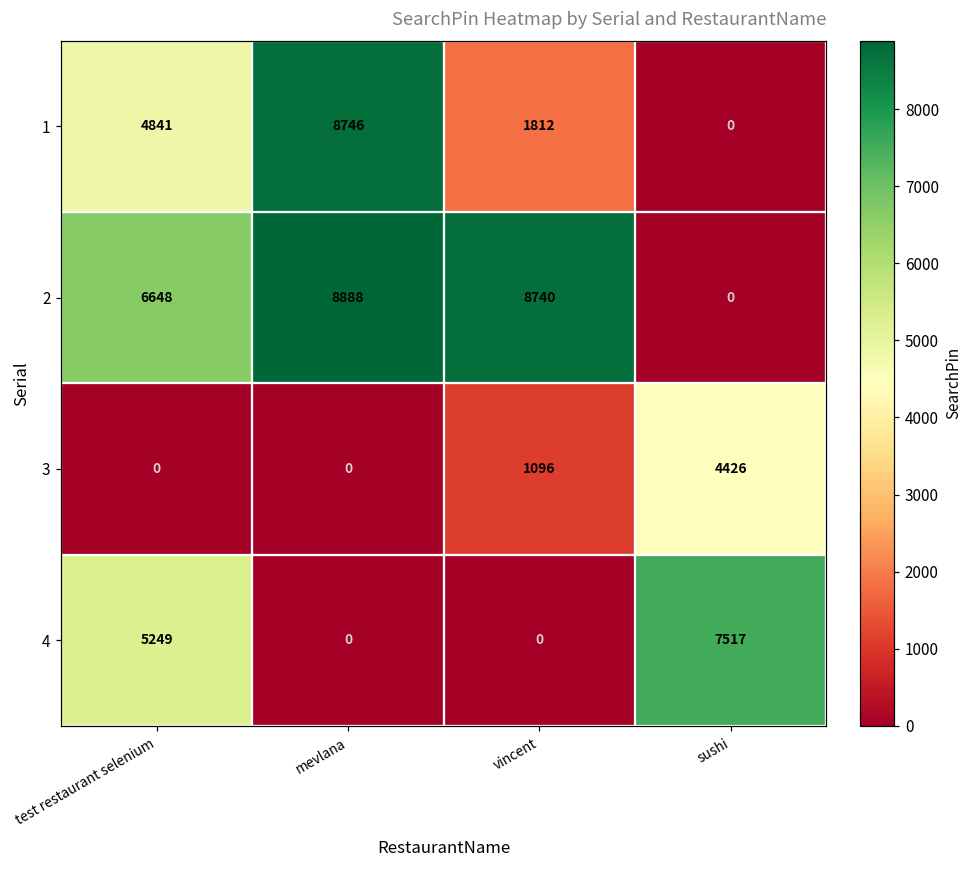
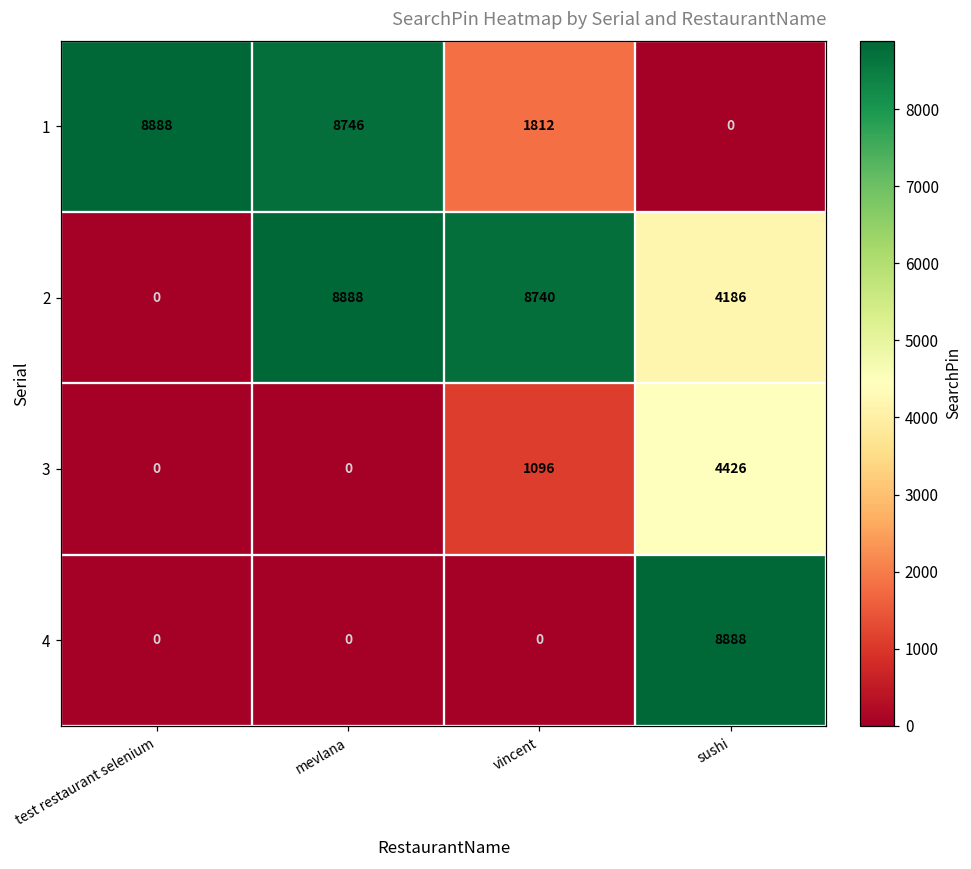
1, test restaurant selenium: 4841 -> 8888
2, test restaurant selenium: 6648 -> 0
2, sushi: 0 -> 4186
4, test restaurant selenium: 5249 -> 0
4, sushi: 7517 -> 8888
